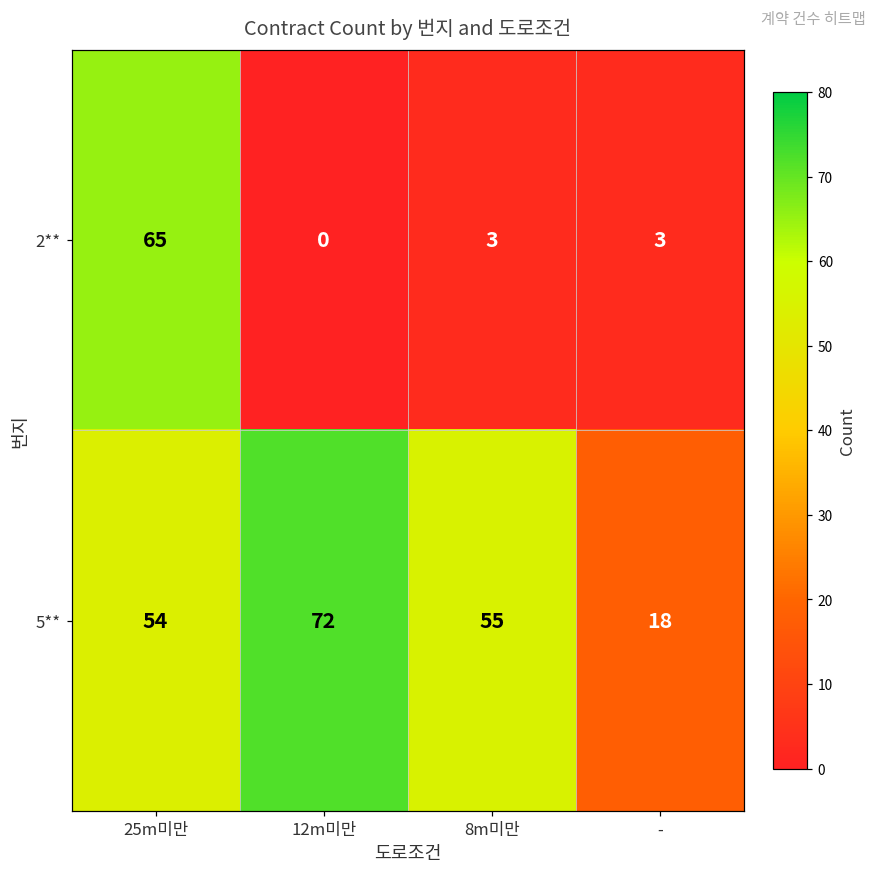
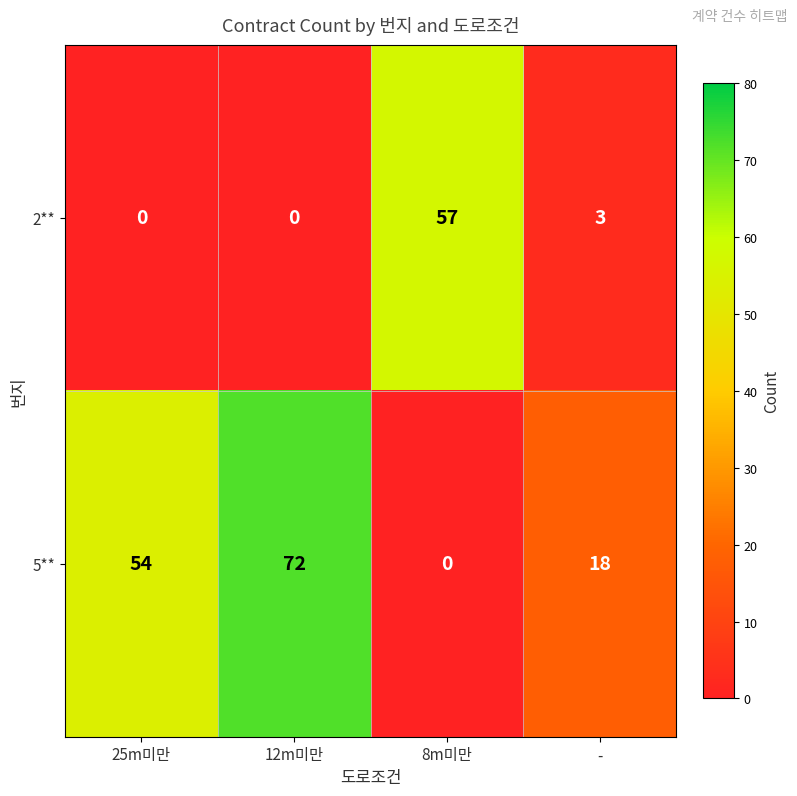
2**, 25m미만: 65 -> 0
2**, 8m미만: 3 -> 57
5**, 8m미만: 55 -> 0
